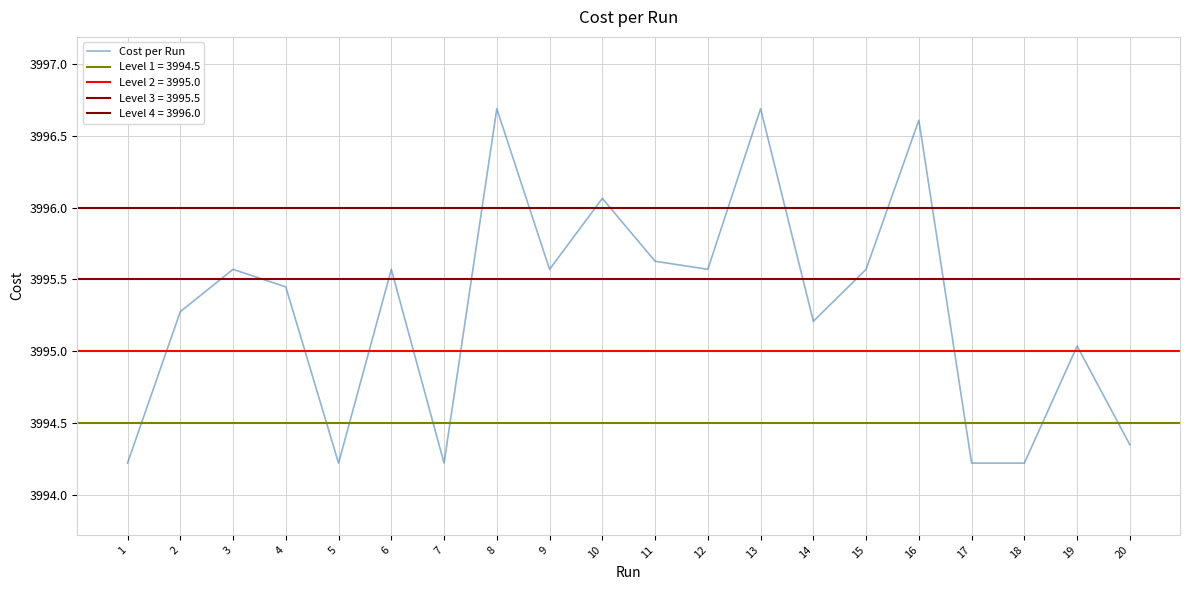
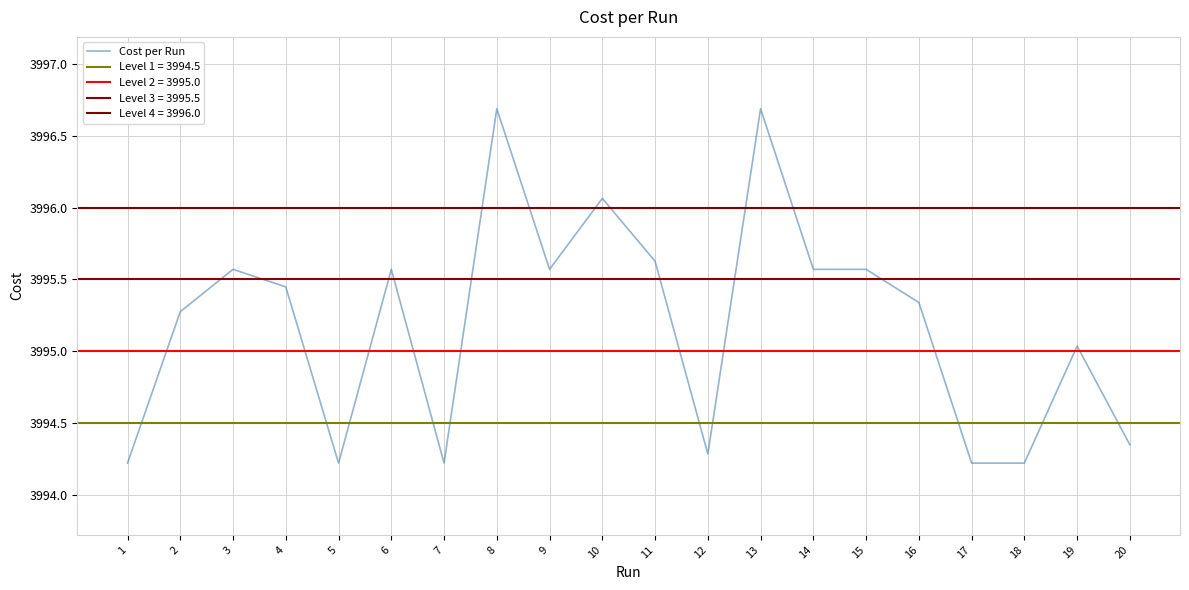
12: 3995.57 -> 3994.28
14: 3995.21 -> 3995.57
16: 3996.61 -> 3995.34
